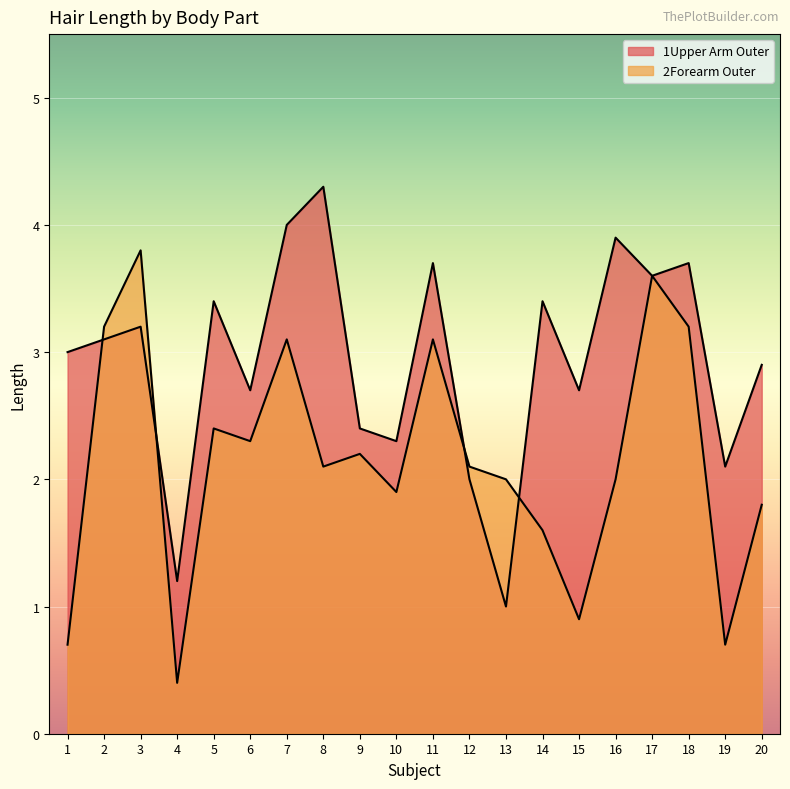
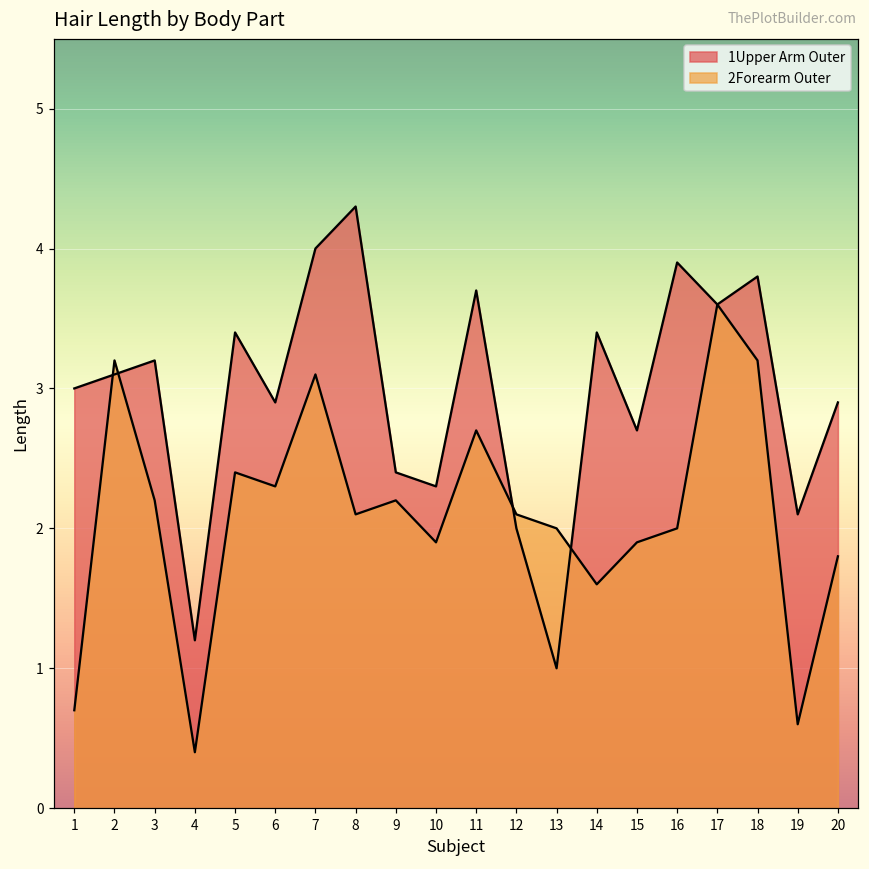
2Forearm Outer, 3: 3.8 -> 2.2
1Upper Arm Outer, 6: 2.7 -> 2.9
2Forearm Outer, 11: 3.1 -> 2.7
2Forearm Outer, 15: 0.9 -> 1.9
1Upper Arm Outer, 18: 3.7 -> 3.8
2Forearm Outer, 19: 0.7 -> 0.6
